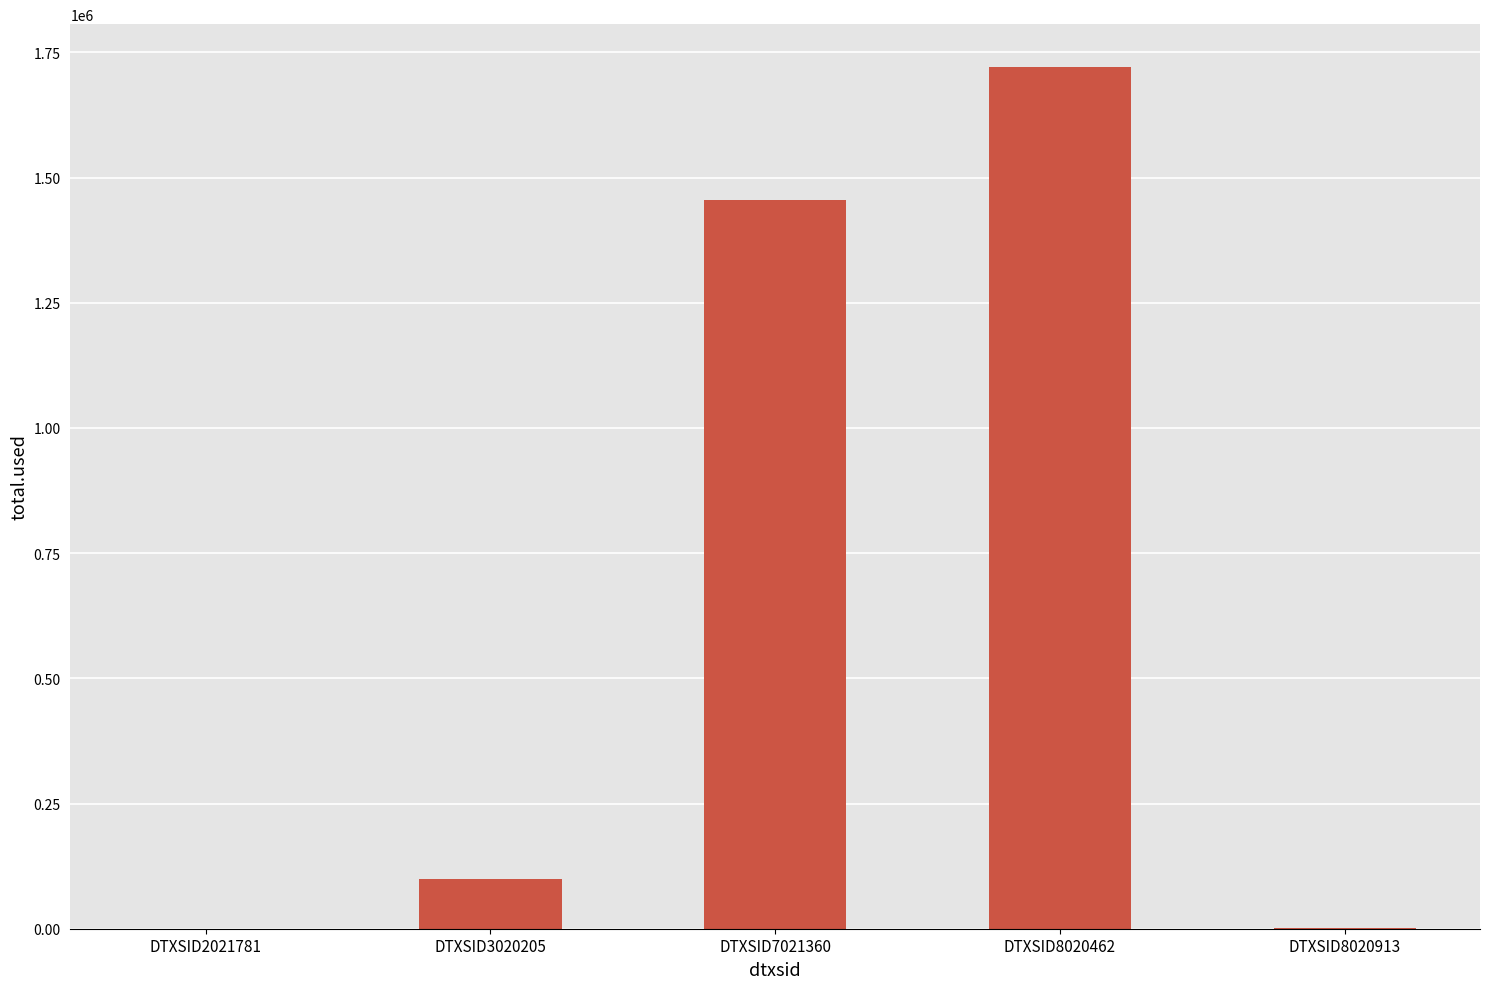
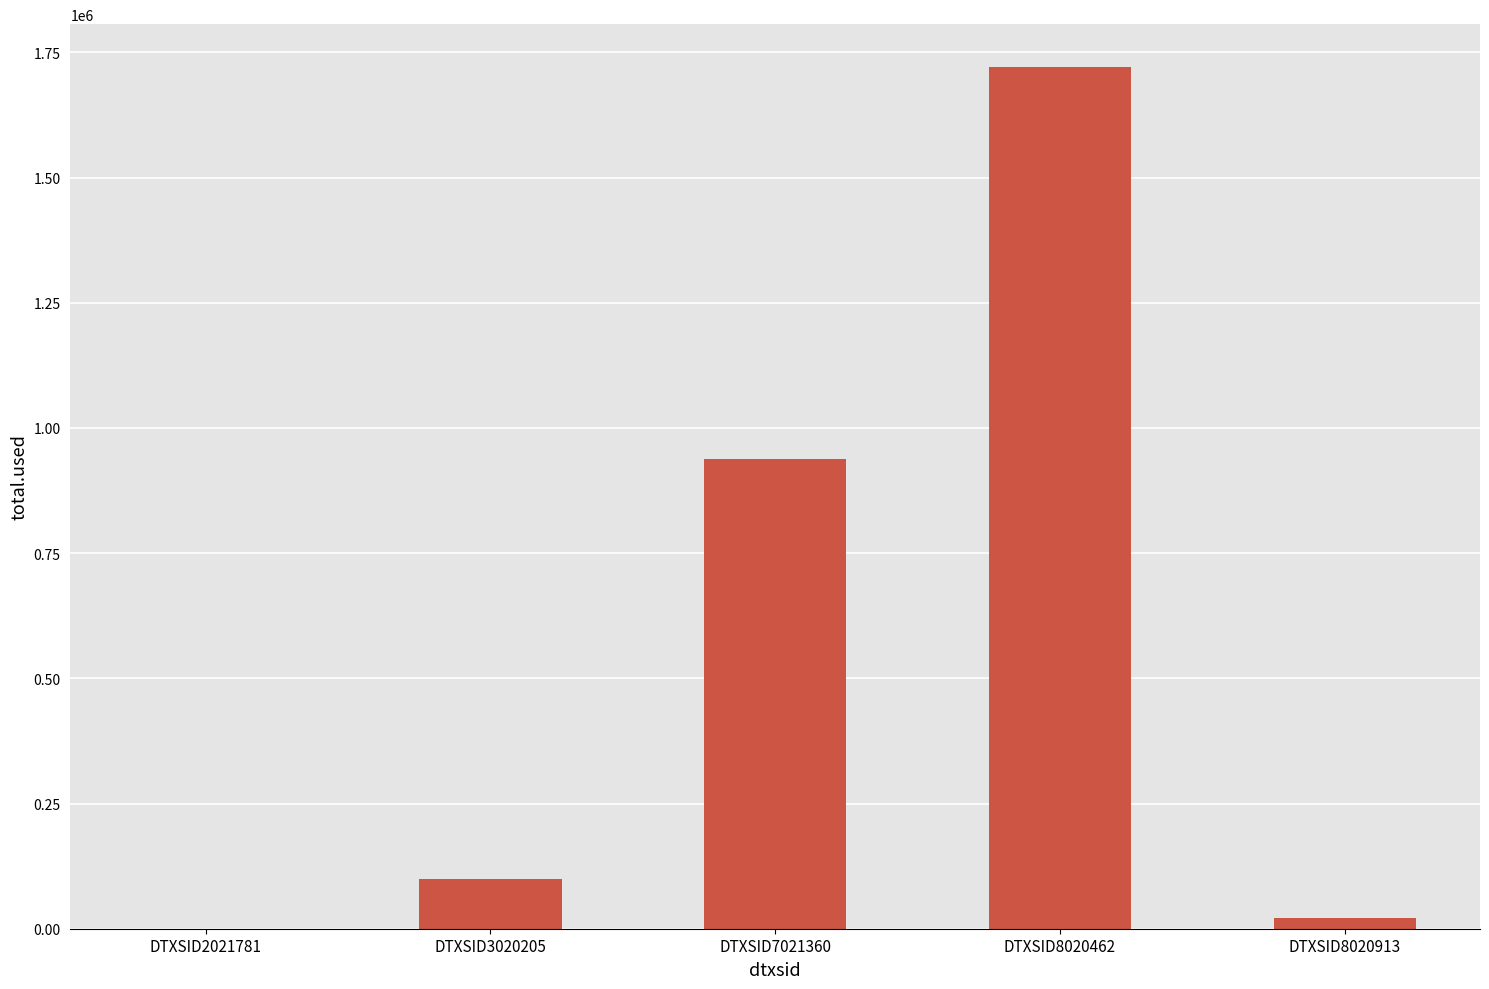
DTXSID7021360: 1460000 -> 940000
DTXSID8020913: 0 -> 20000
